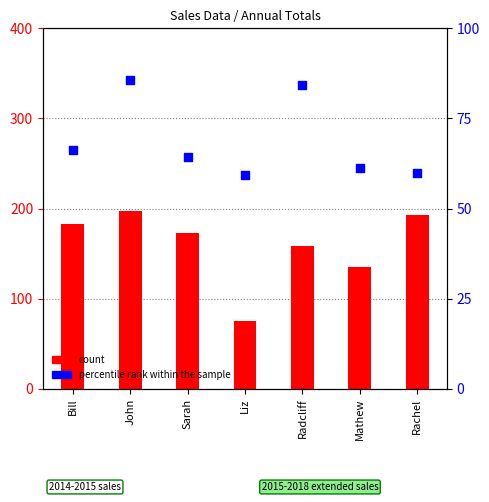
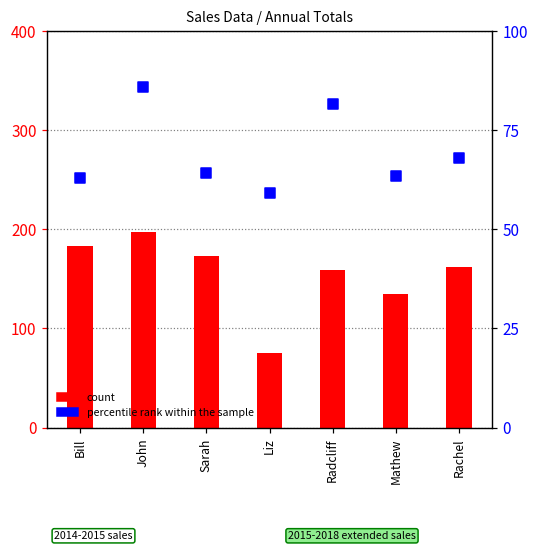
count, Rachel: 190 -> 160
percentile rank within the sample, Bill: 66 -> 63
percentile rank within the sample, Radcliff: 84 -> 82
percentile rank within the sample, Mathew: 61 -> 64
percentile rank within the sample, Rachel: 60 -> 68
